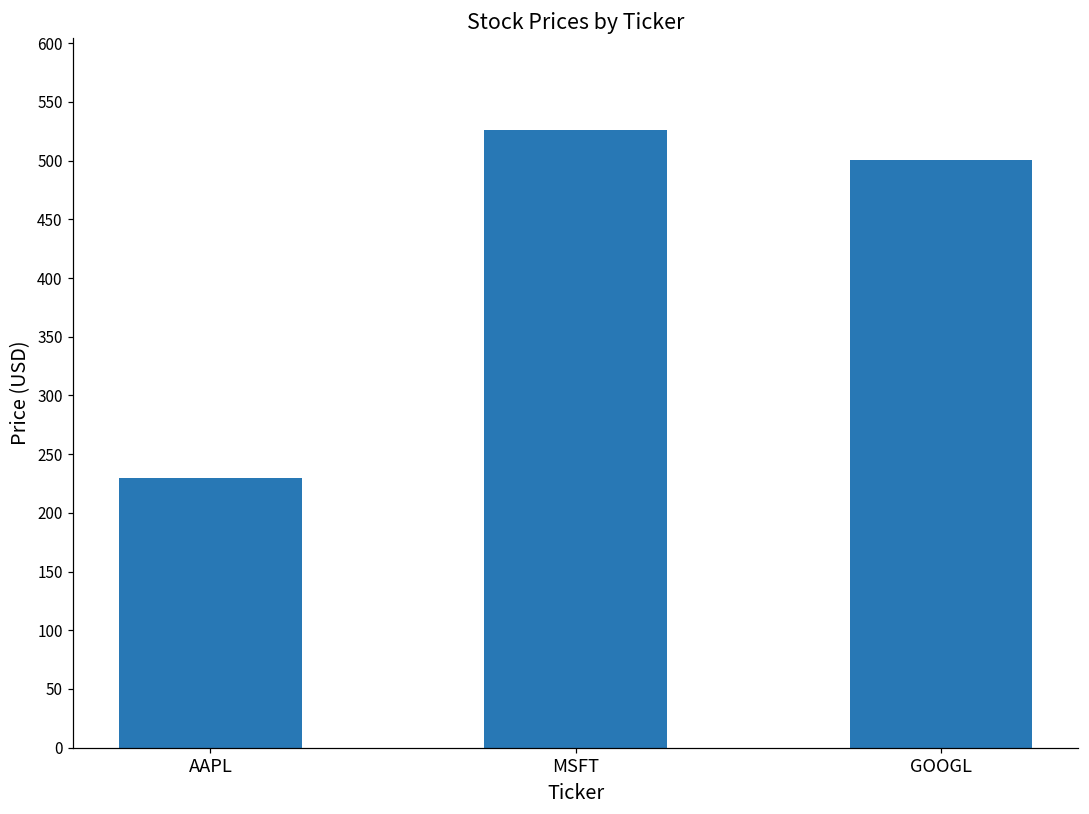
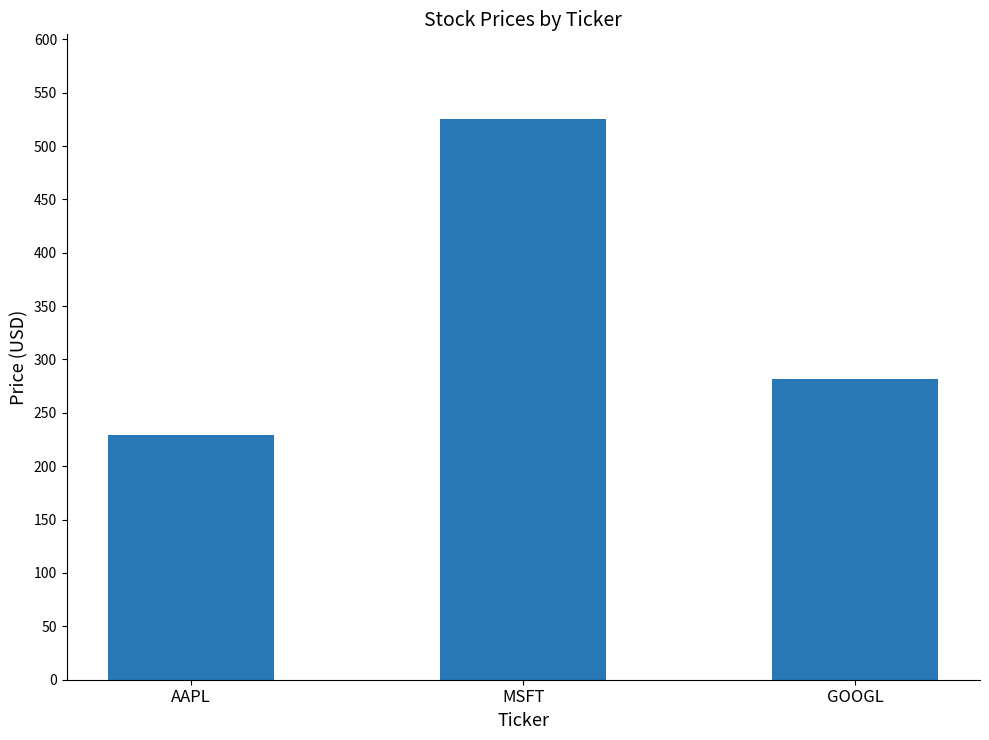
GOOGL: 501 -> 281
